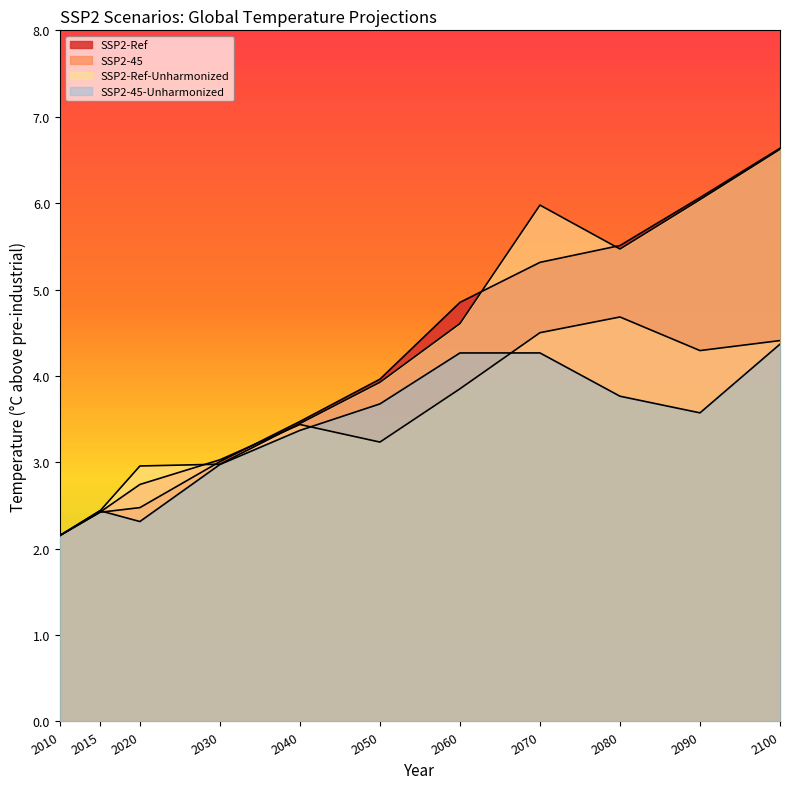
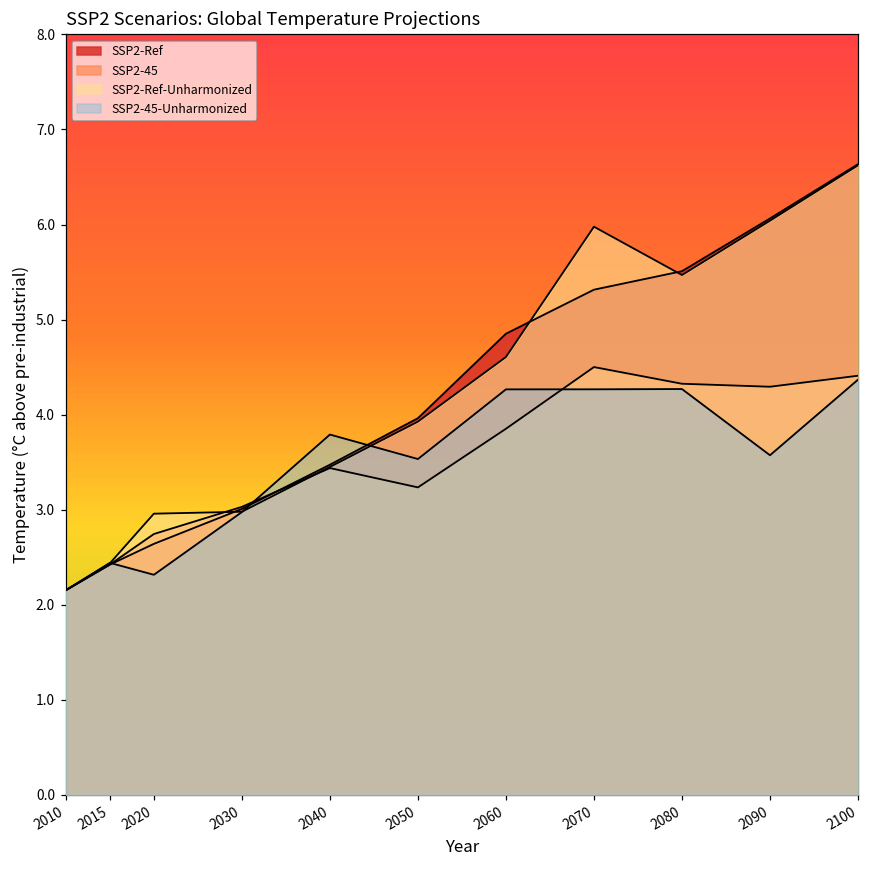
SSP2-Ref, 2020: 2.5 -> 2.6
SSP2-45-Unharmonized, 2040: 3.4 -> 3.8
SSP2-45-Unharmonized, 2050: 3.7 -> 3.5
SSP2-45, 2080: 4.7 -> 4.3
SSP2-45-Unharmonized, 2080: 3.8 -> 4.3
